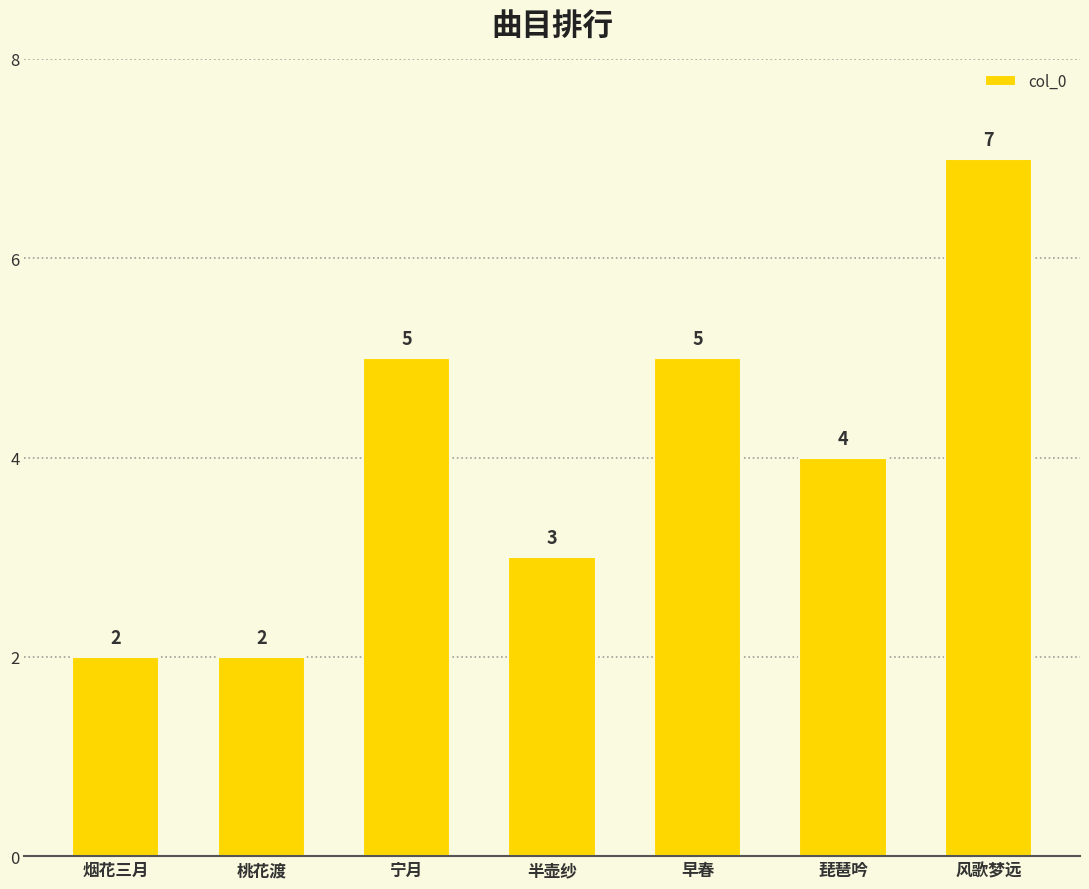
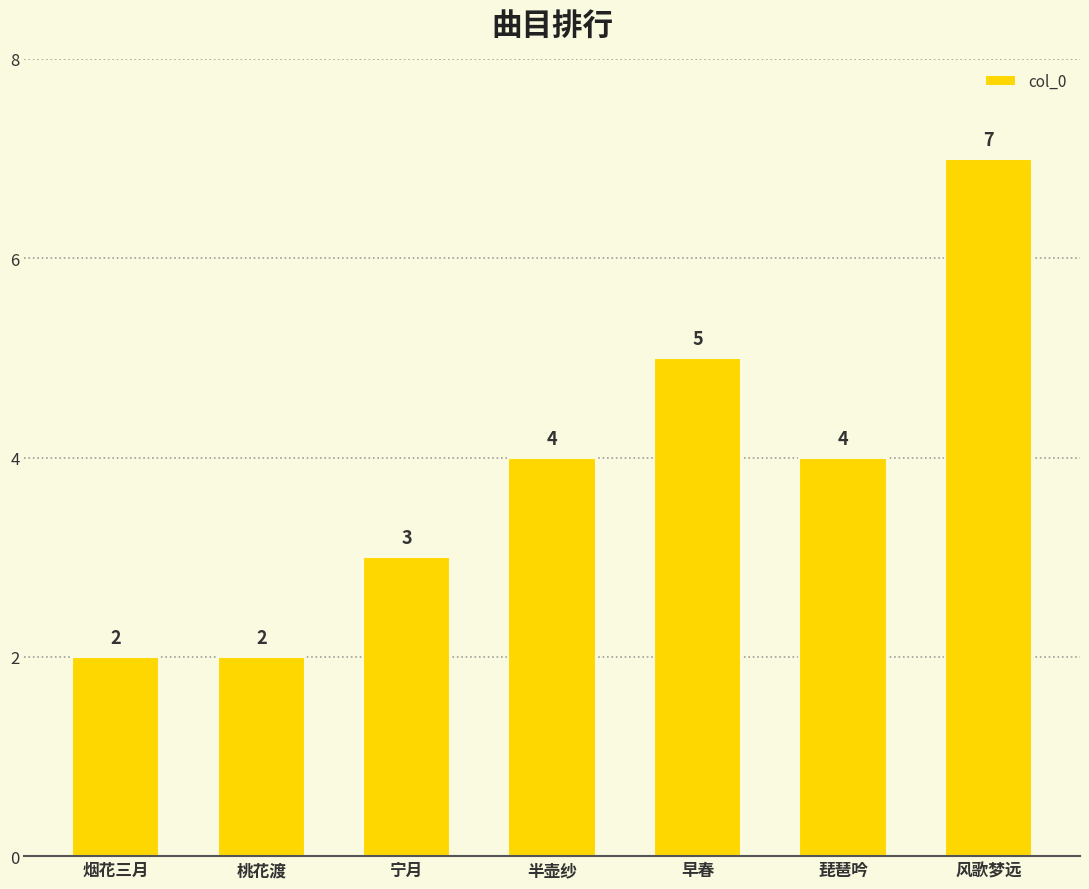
宁月: 5 -> 3
半壶纱: 3 -> 4
